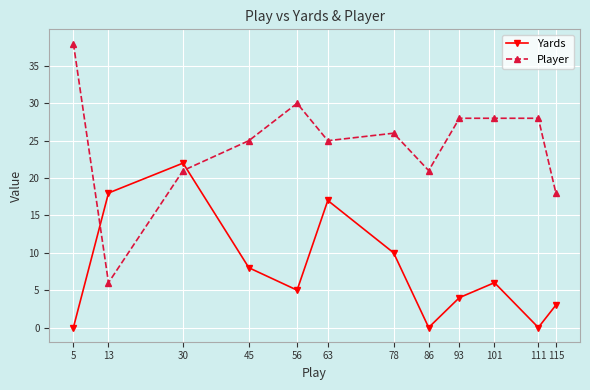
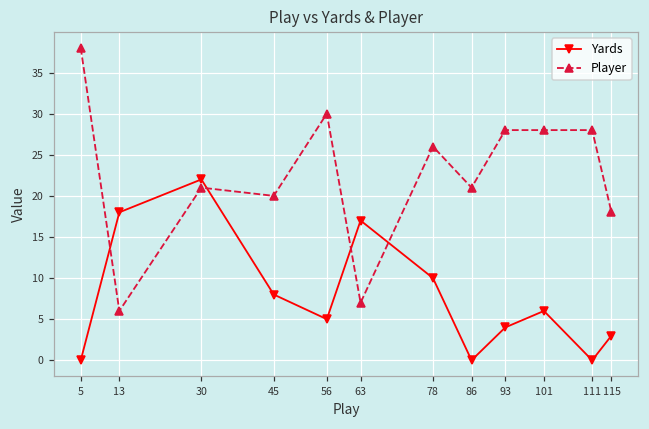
Player, 45: 25 -> 20
Player, 63: 25 -> 7
